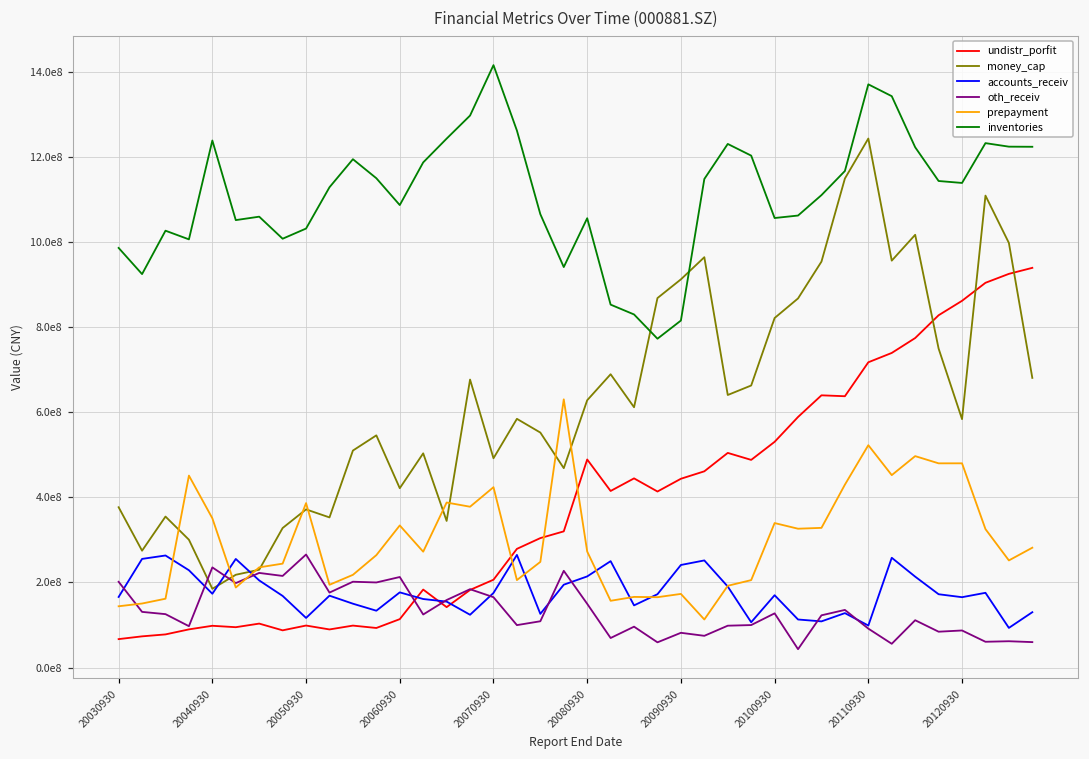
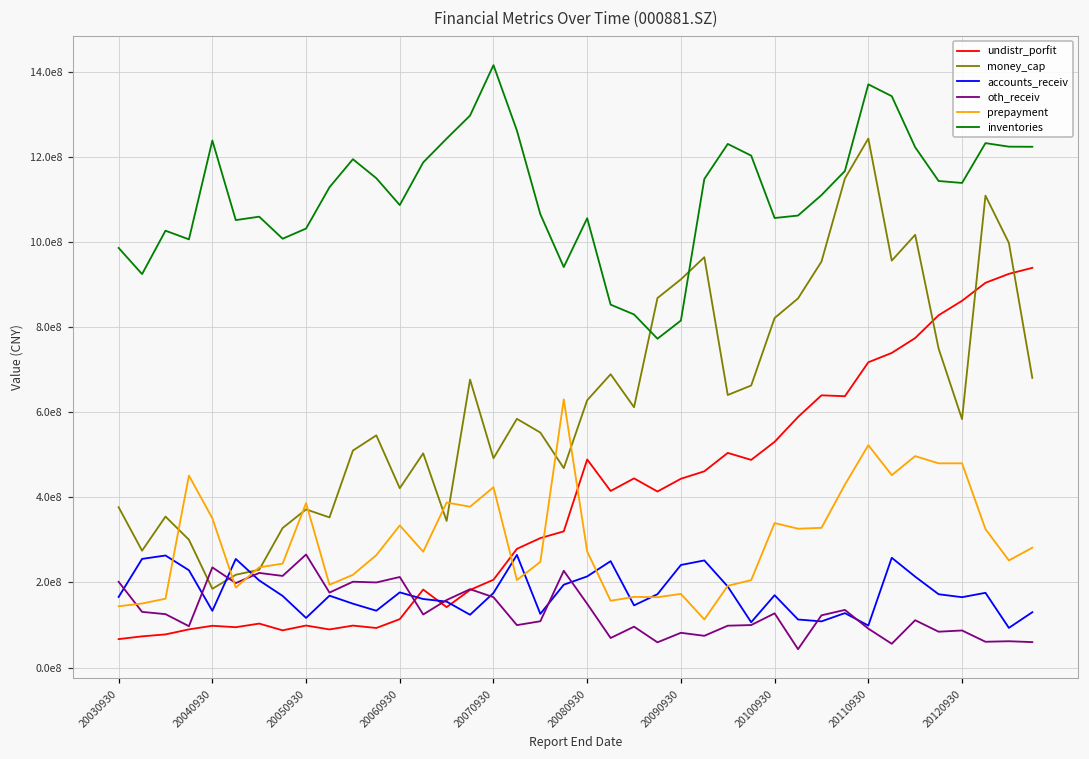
accounts_receiv, 20040930: 170000000 -> 130000000
